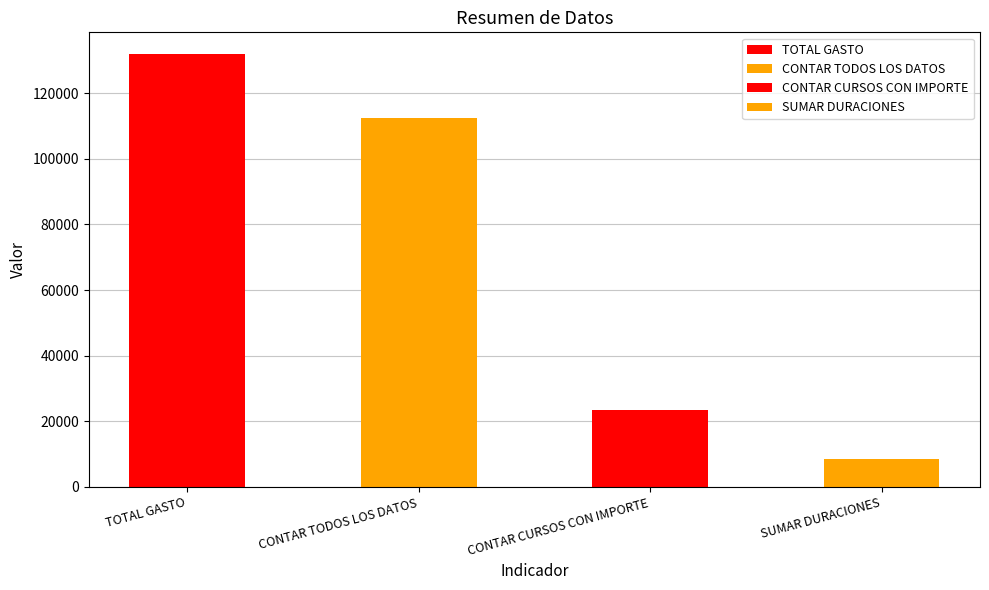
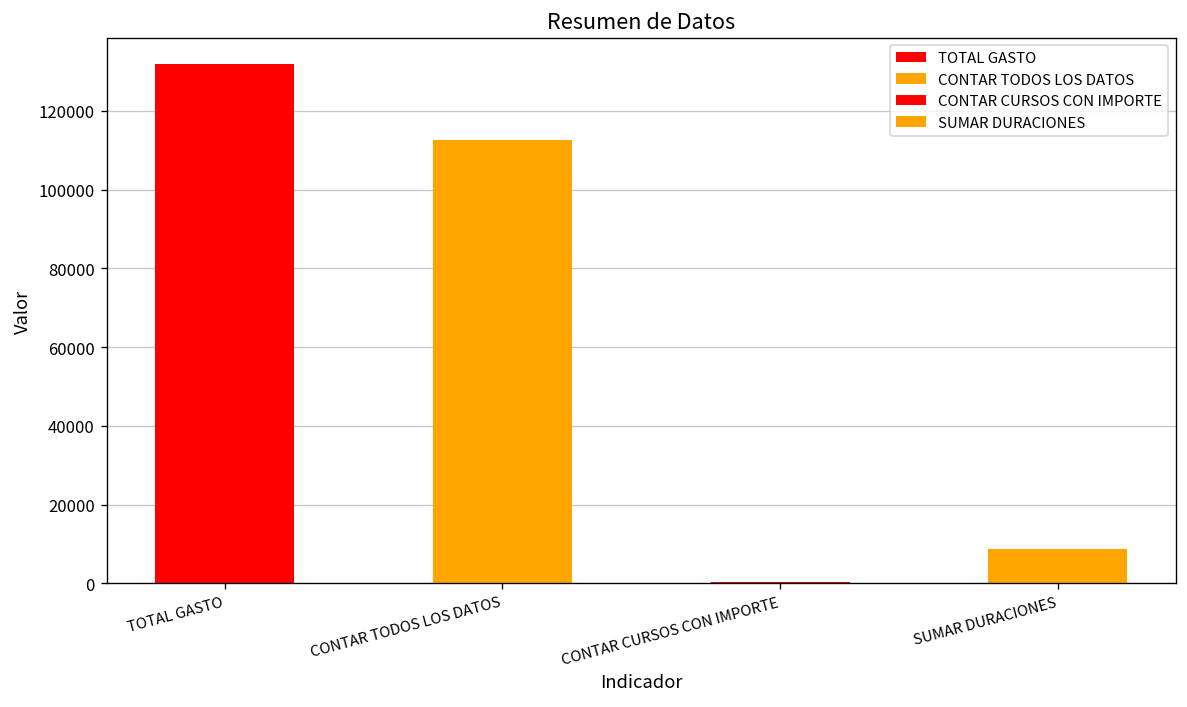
CONTAR CURSOS CON IMPORTE: 23000 -> 0
